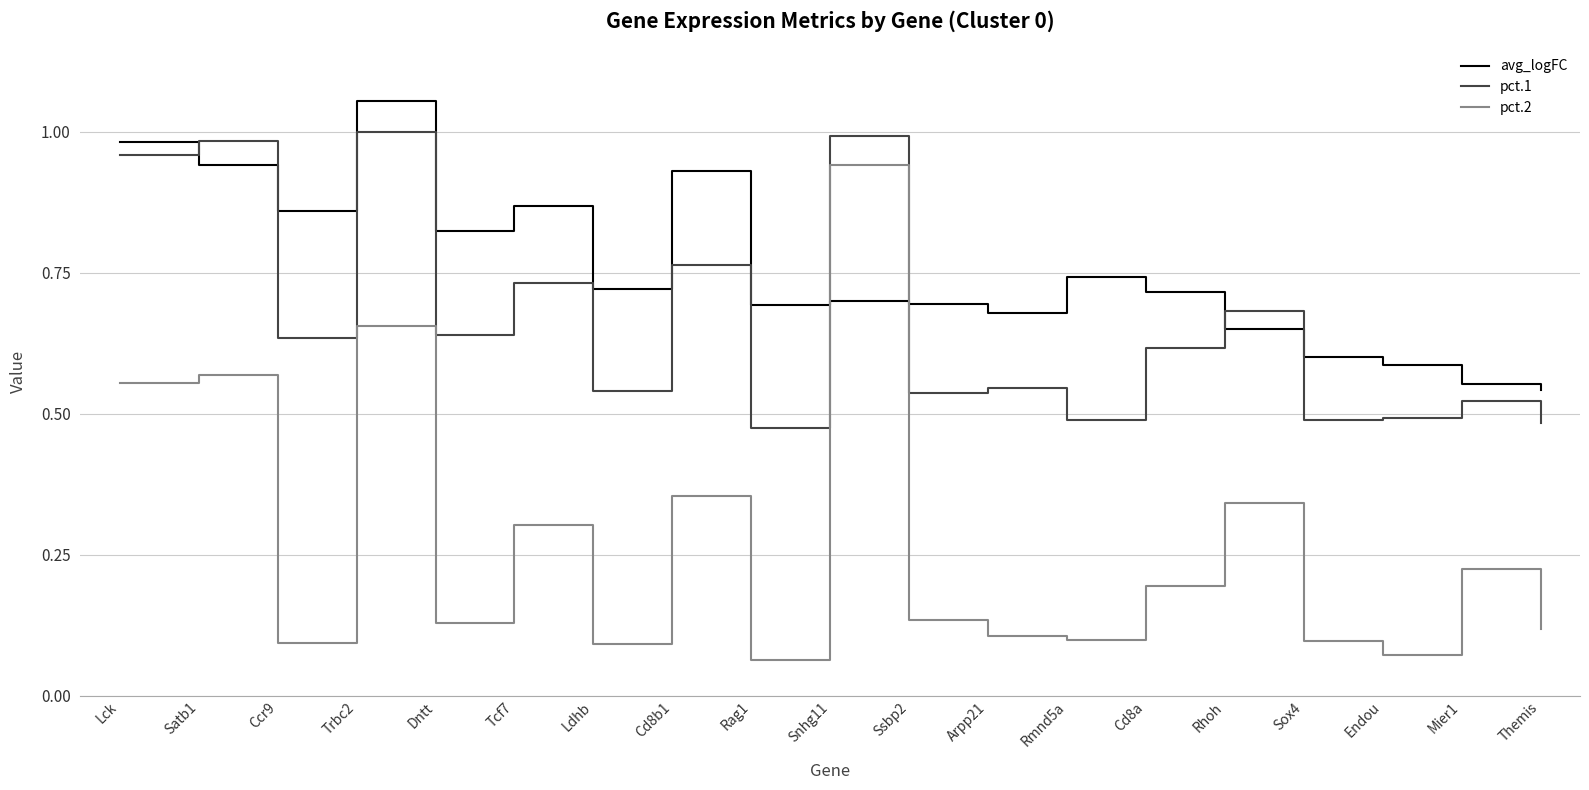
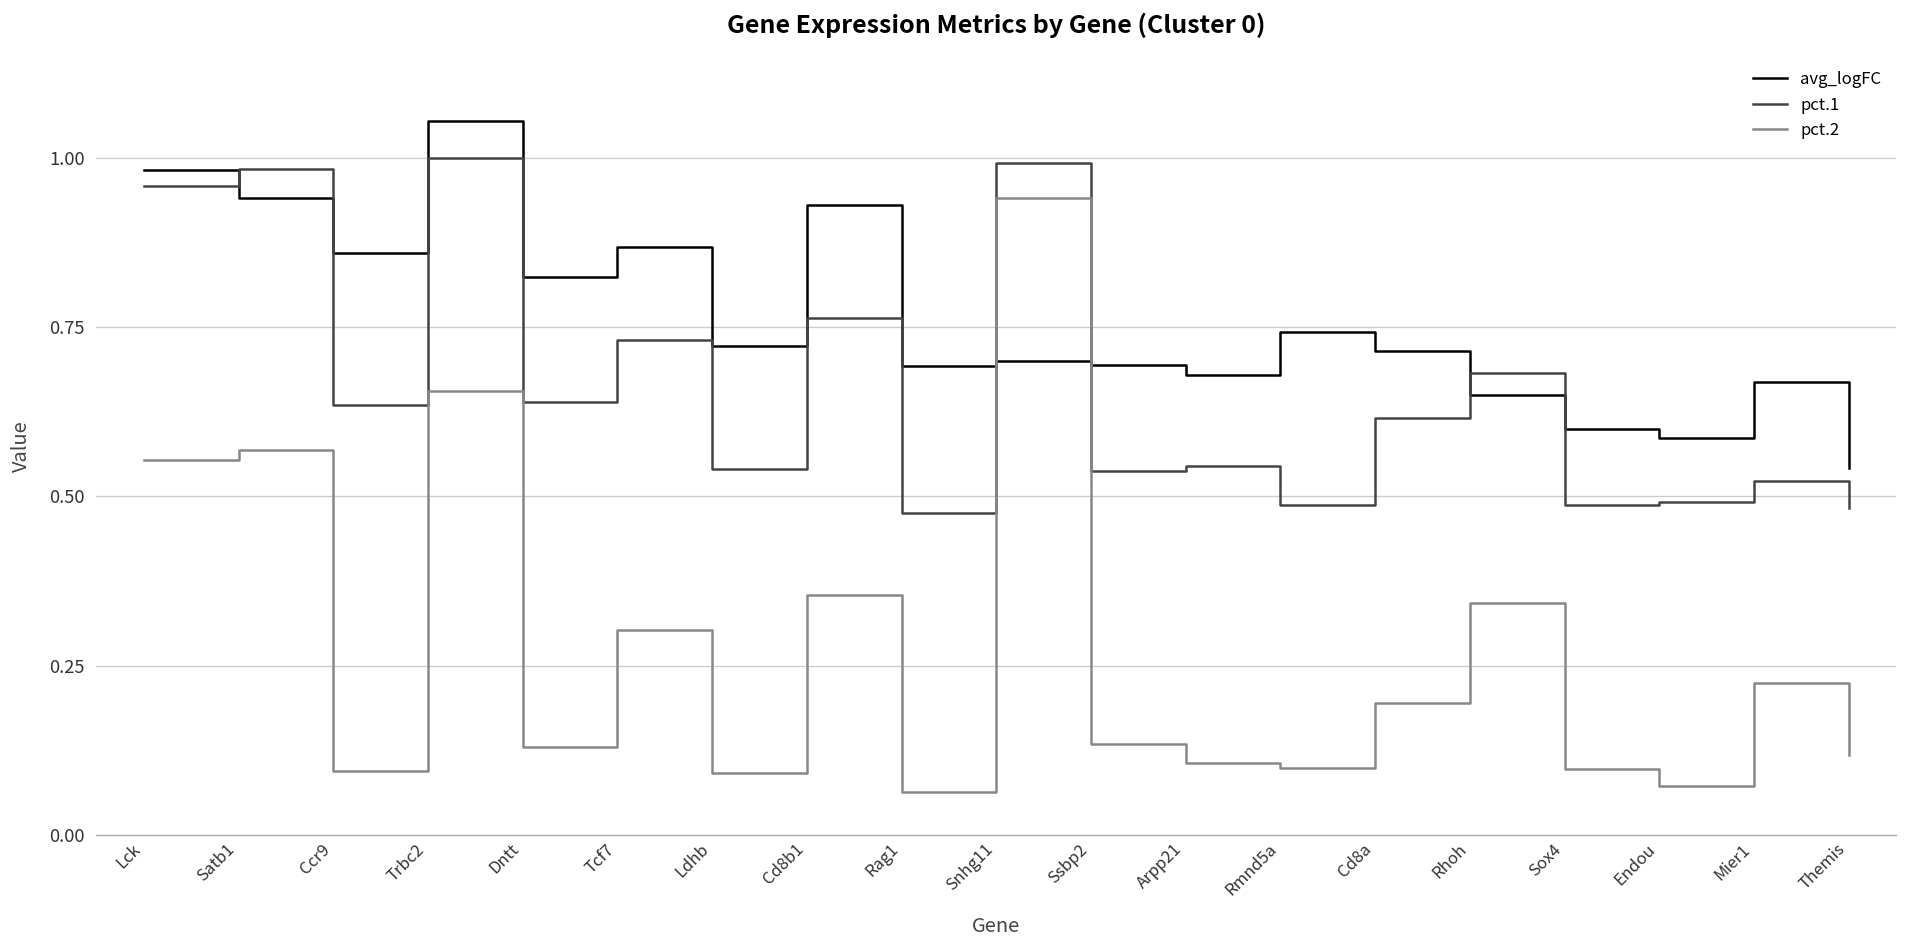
avg_logFC, Mier1: 0.55 -> 0.67
